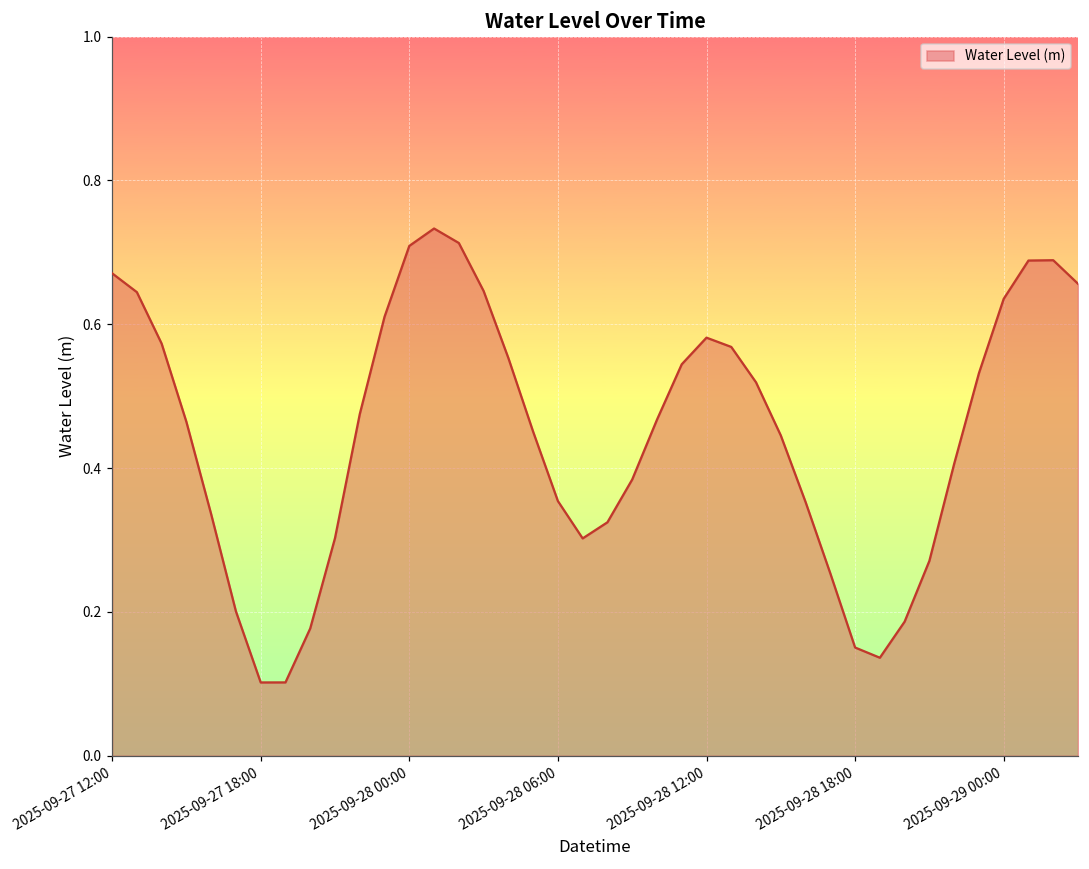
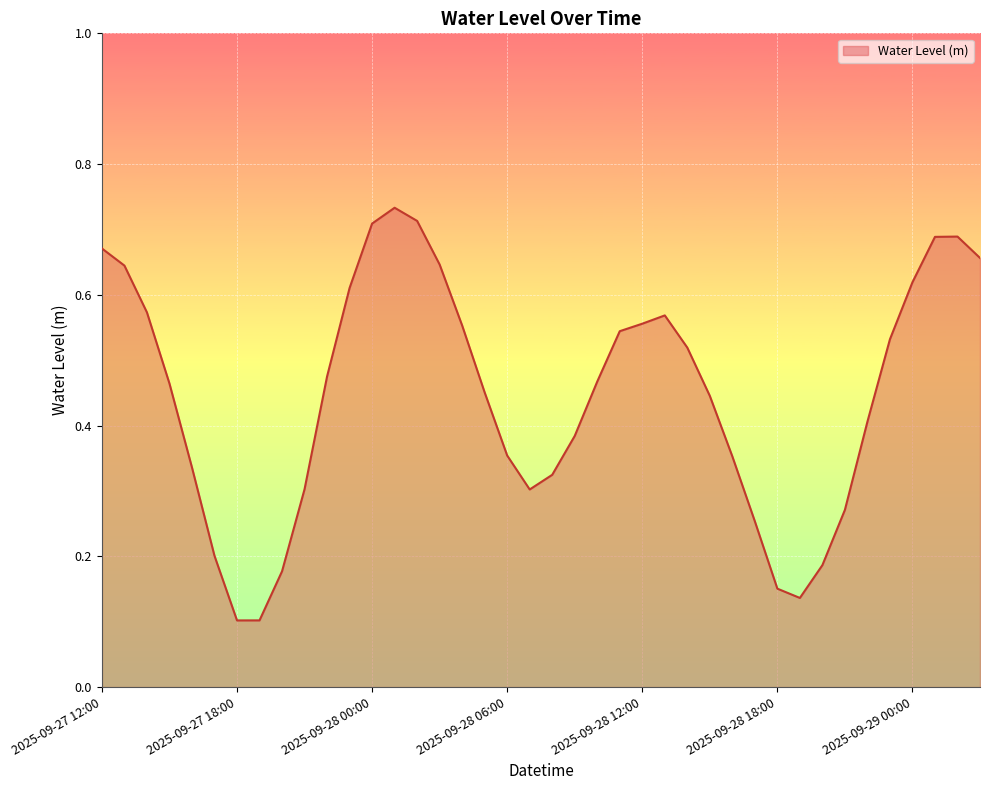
2025-09-28 12:00: 0.58 -> 0.56
2025-09-29 00:00: 0.64 -> 0.62
